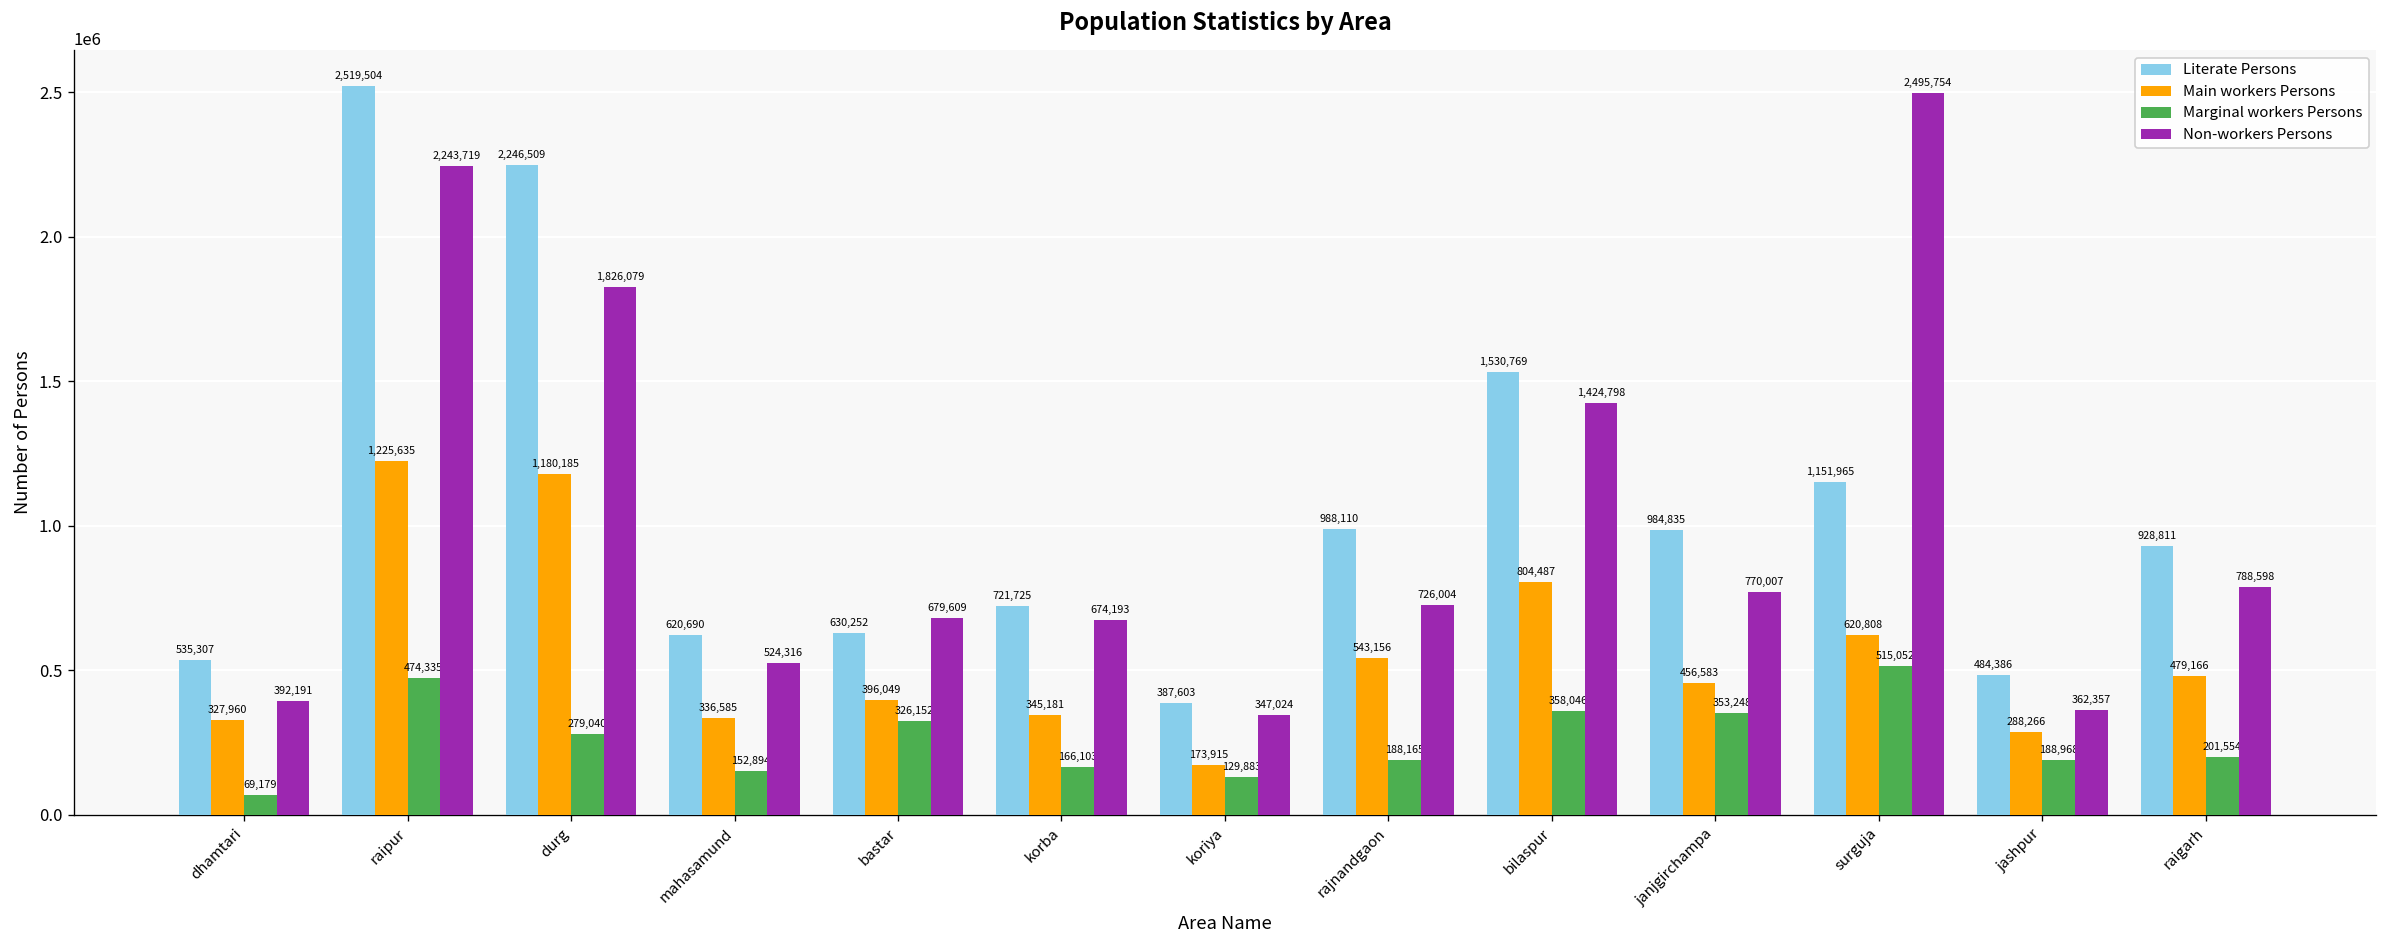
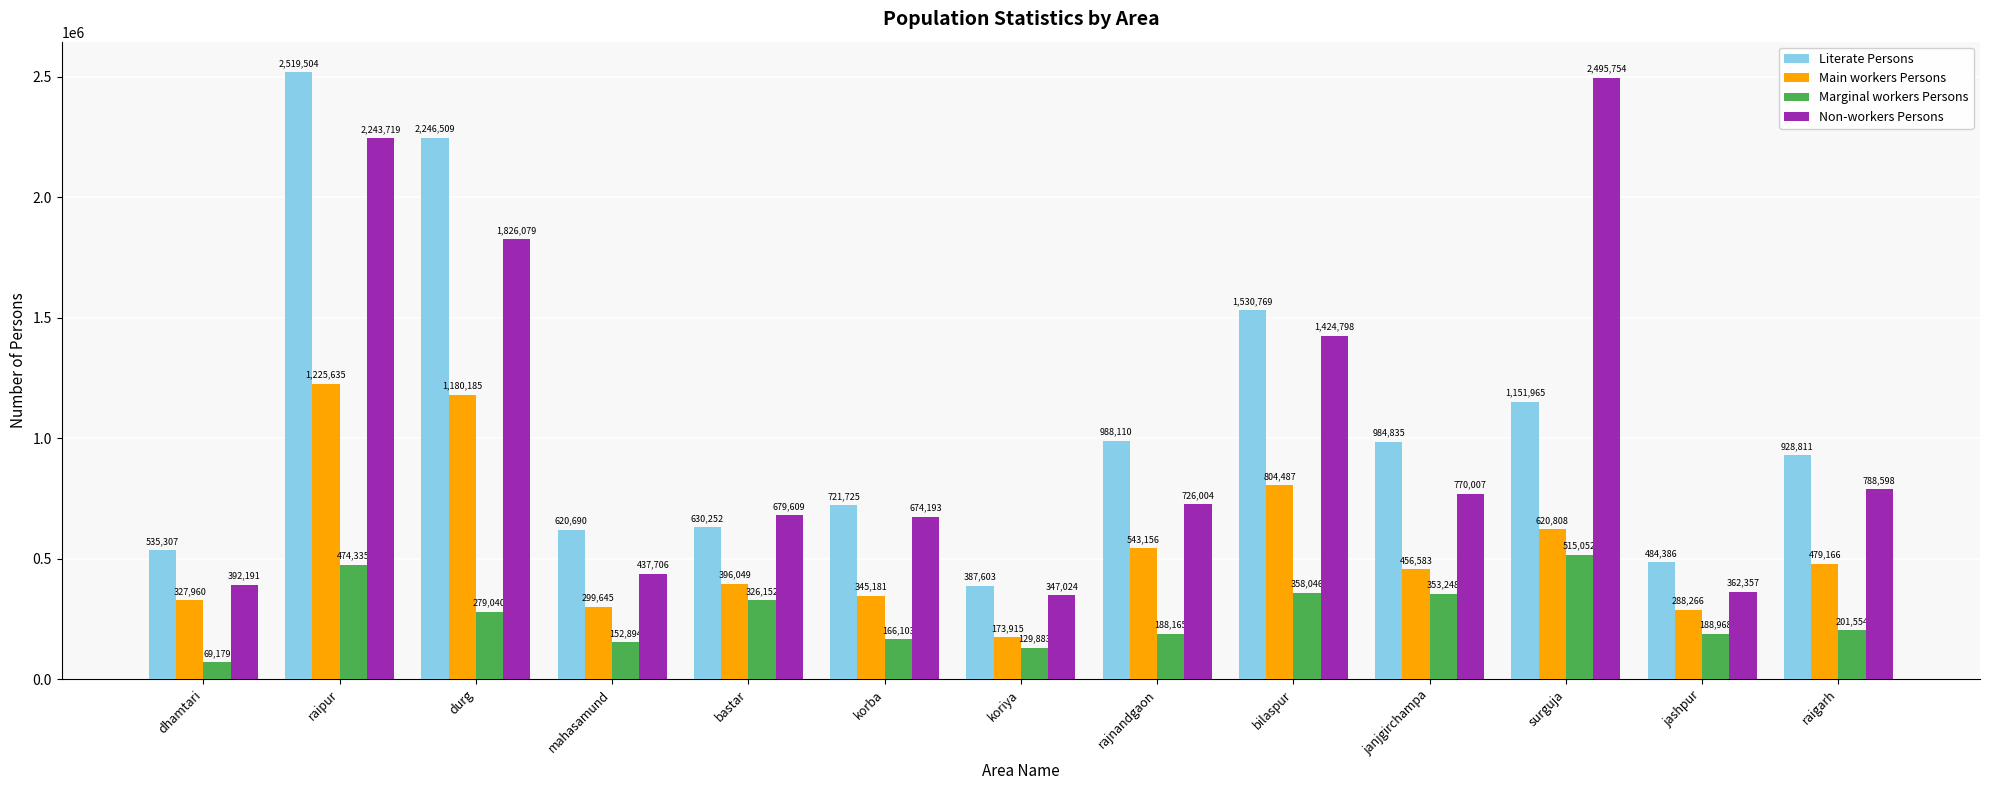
Main workers Persons, mahasamund: 336,585 -> 299,645
Non-workers Persons, mahasamund: 524,316 -> 437,706
